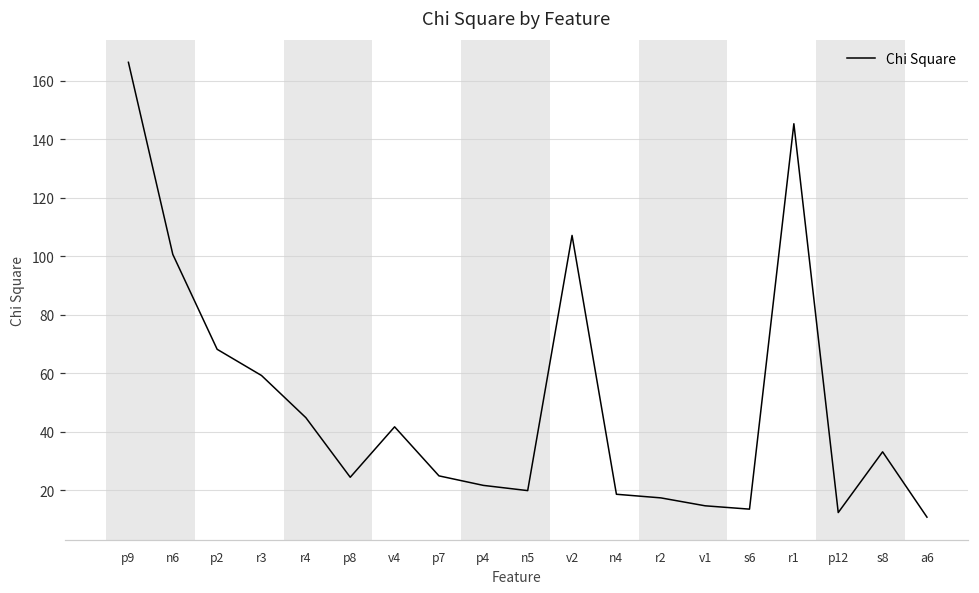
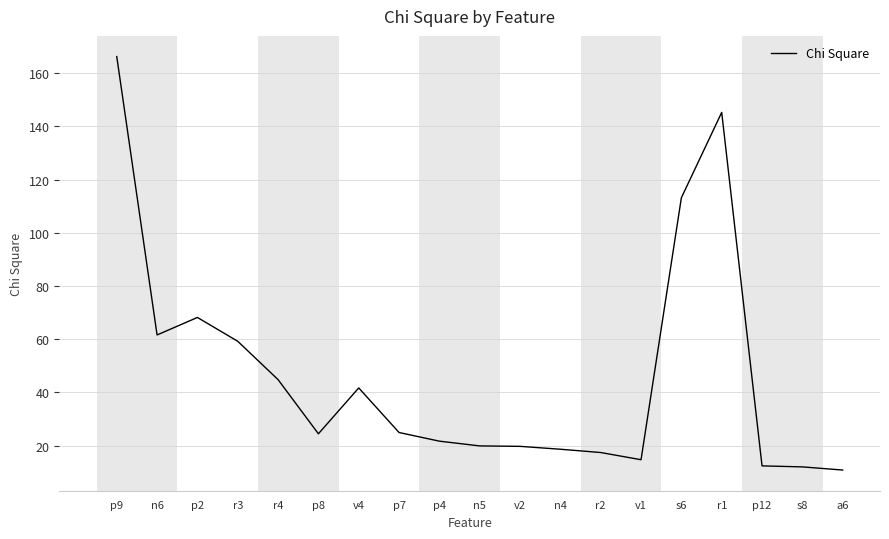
n6: 101 -> 62
v2: 107 -> 20
s6: 14 -> 113
s8: 33 -> 12
